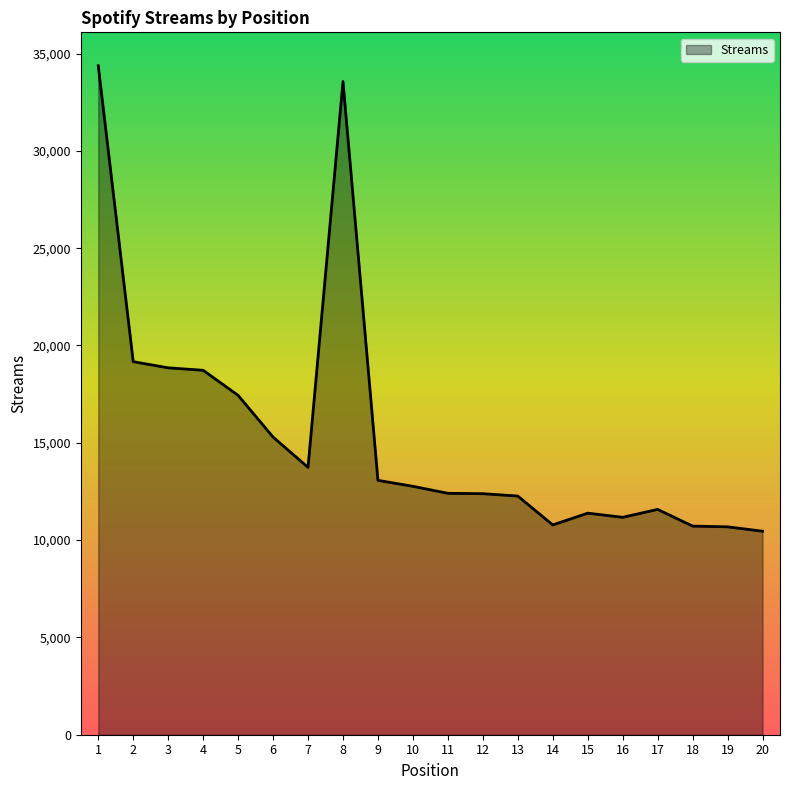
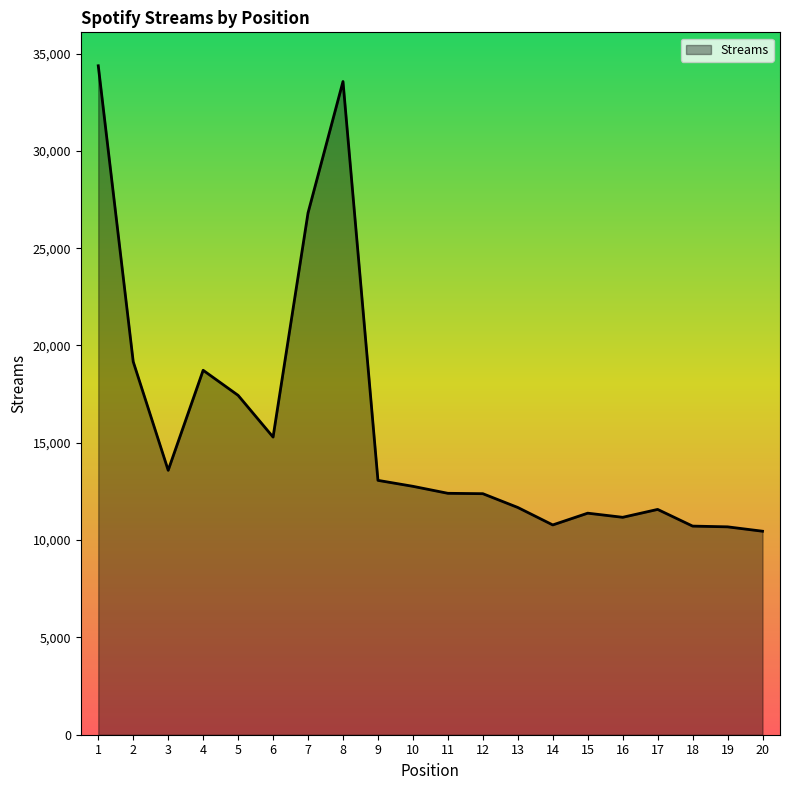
3: 18,900 -> 13,600
7: 13,700 -> 26,800
13: 12,300 -> 11,700
